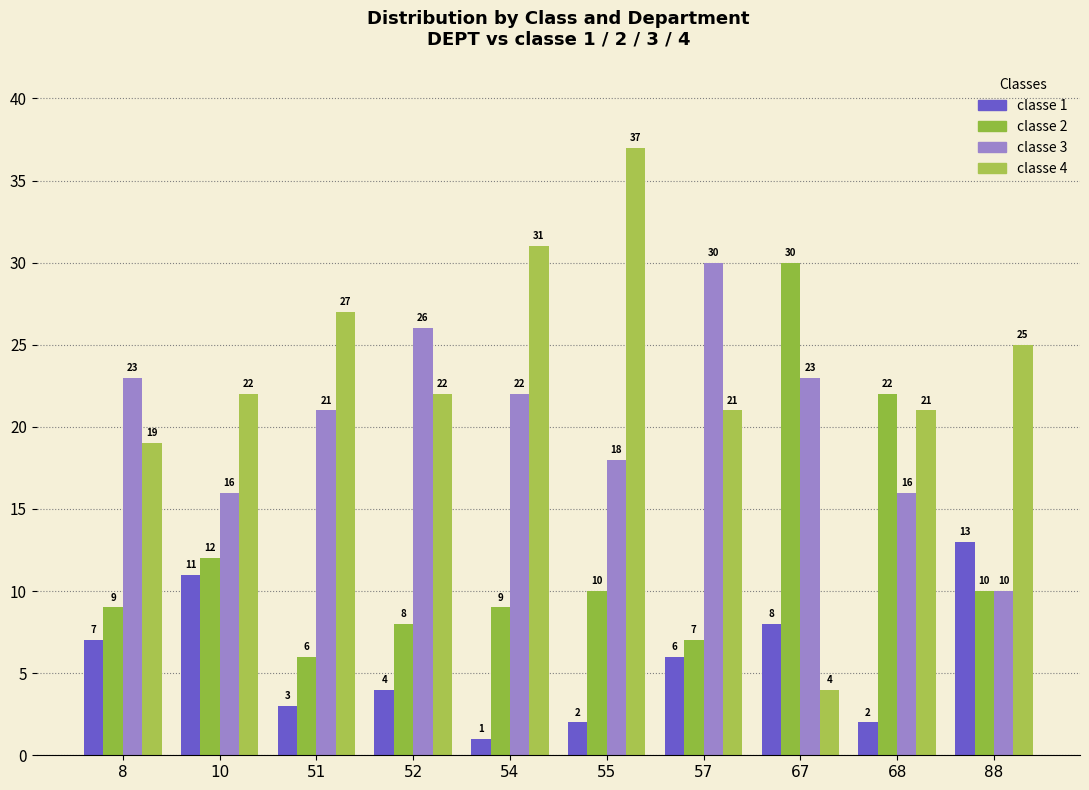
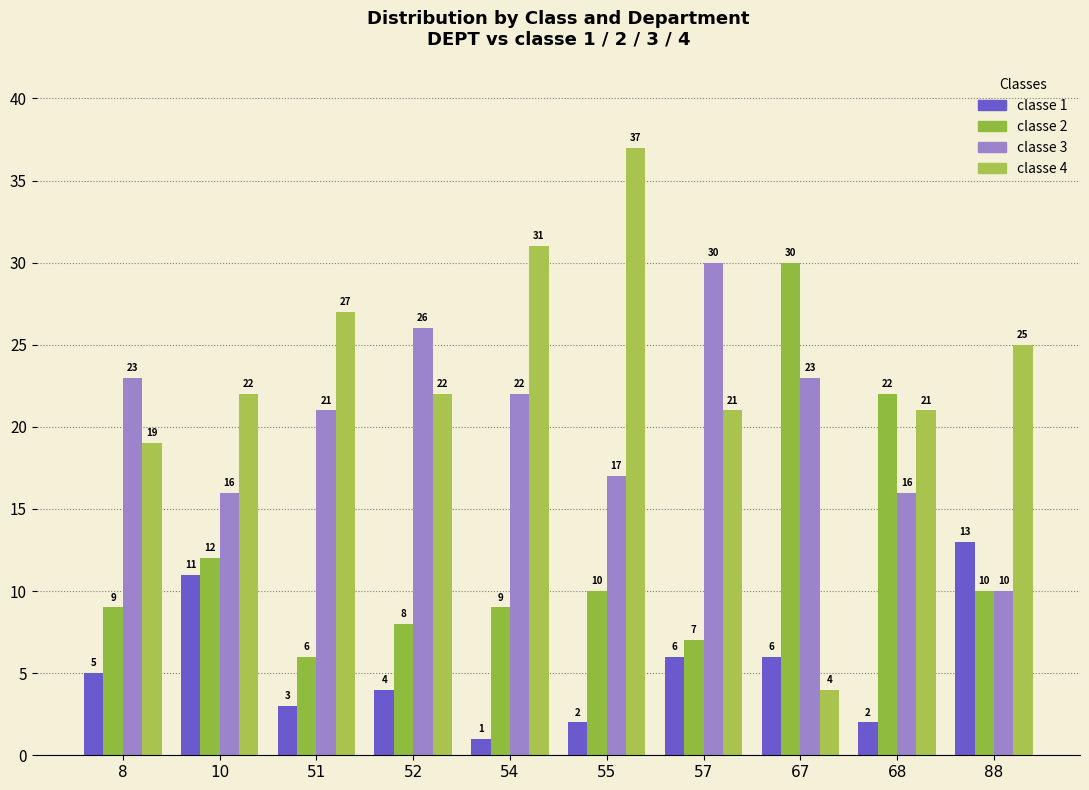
classe 1, 8: 7 -> 5
classe 3, 55: 18 -> 17
classe 1, 67: 8 -> 6
